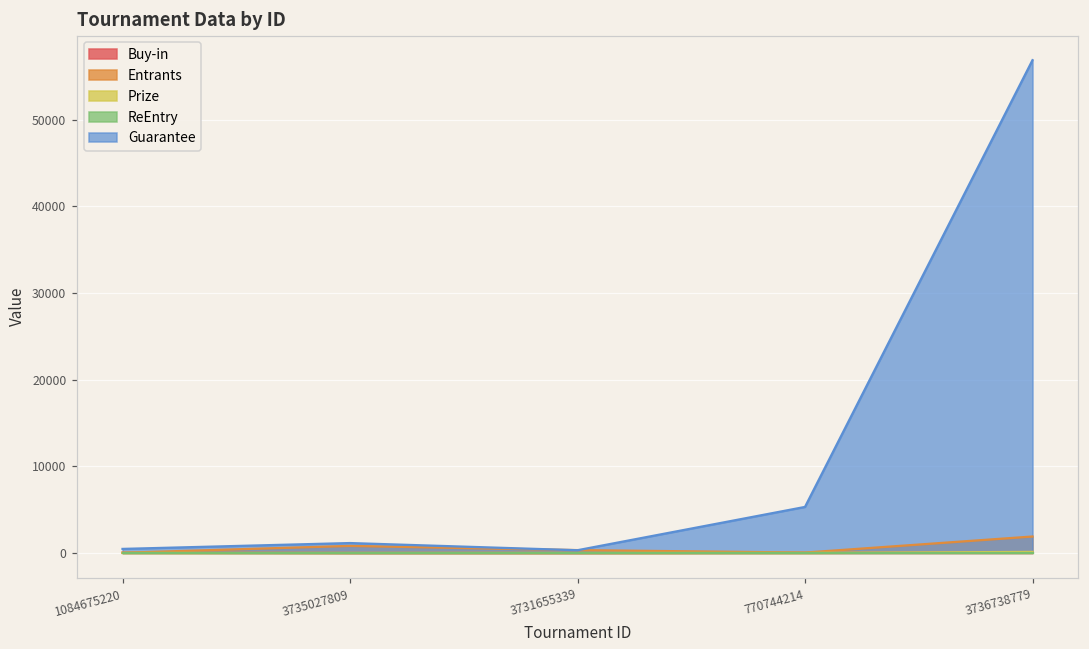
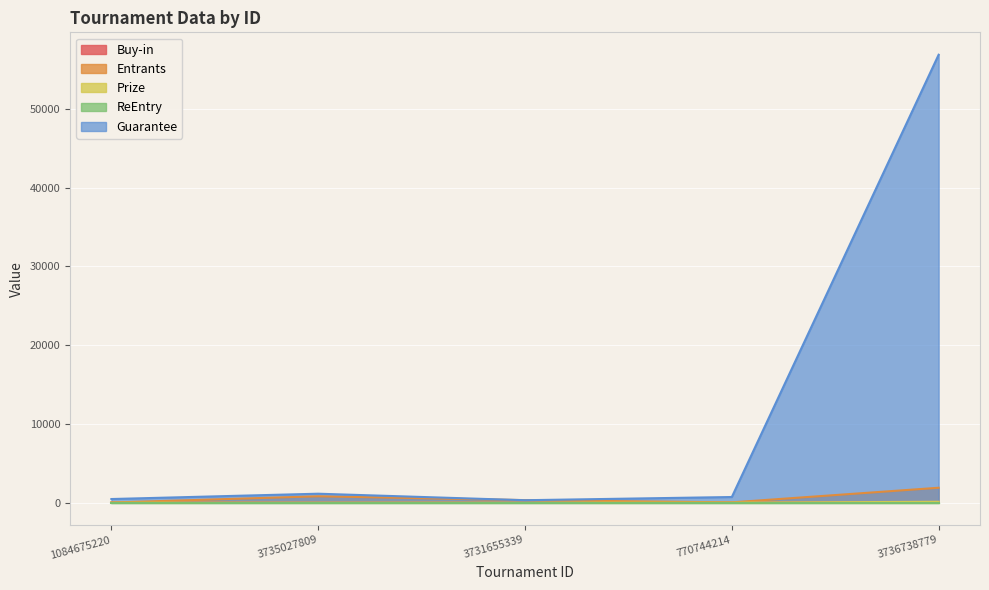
Guarantee, 770744214: 5000 -> 1000
